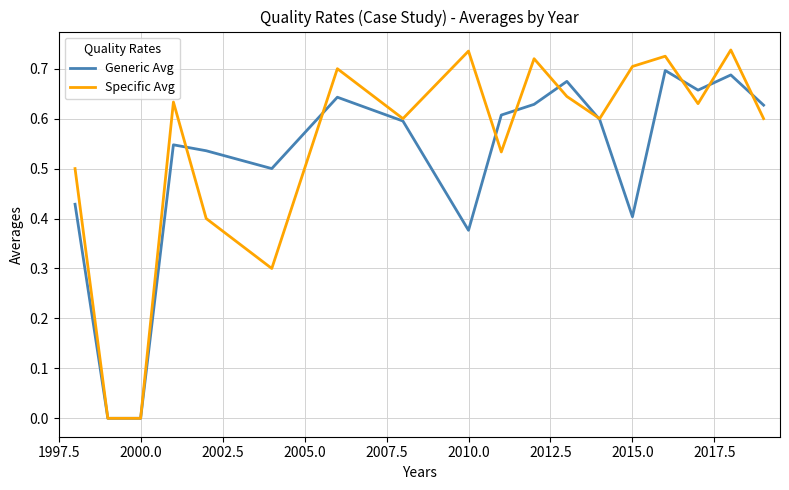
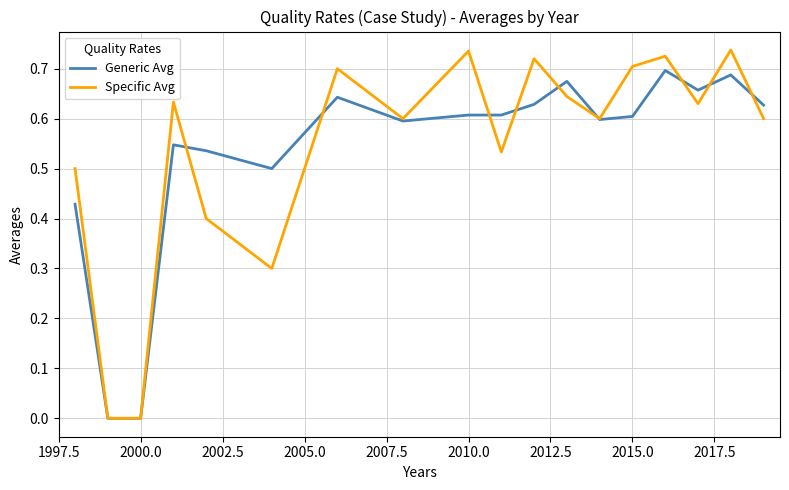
Generic Avg, 2010.0: 0.38 -> 0.61
Generic Avg, 2015.0: 0.40 -> 0.60
